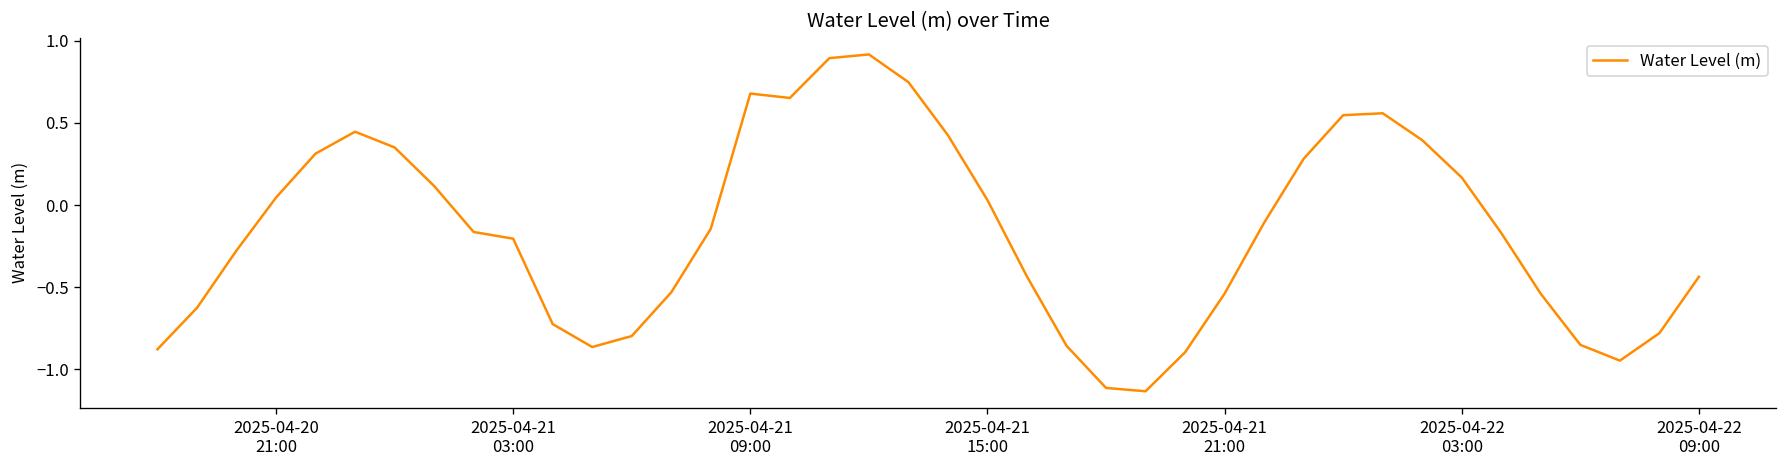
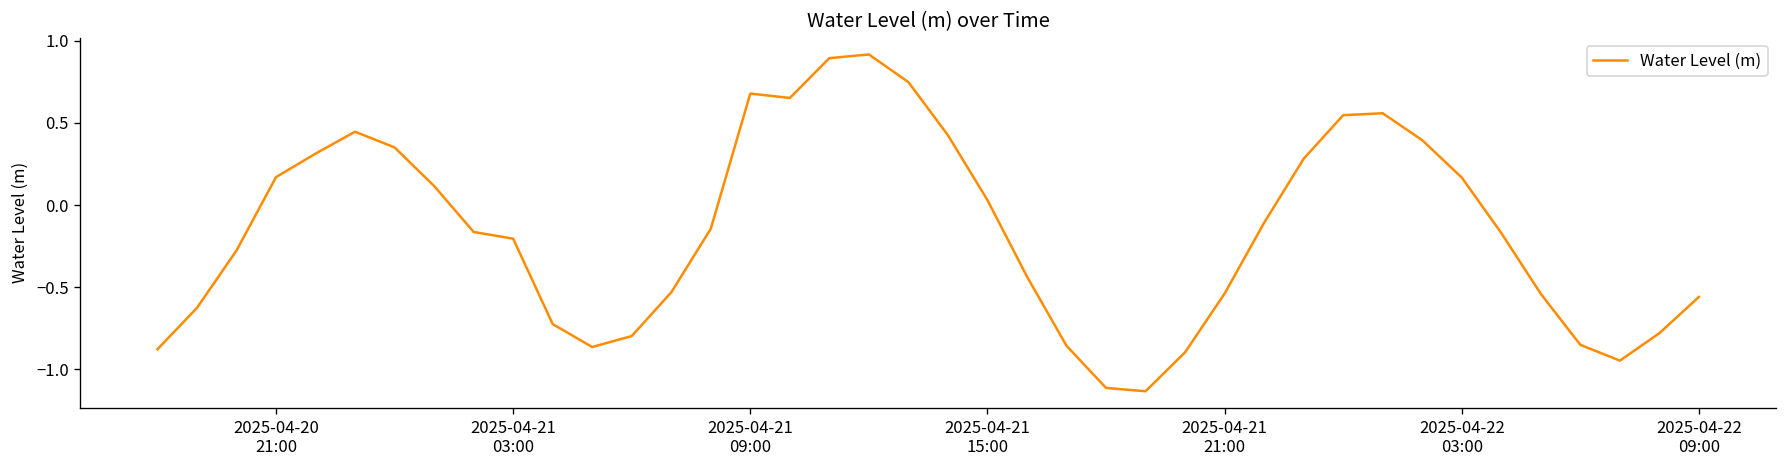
2025-04-20 21:00: 0.05 -> 0.17
2025-04-22 09:00: -0.44 -> -0.56
